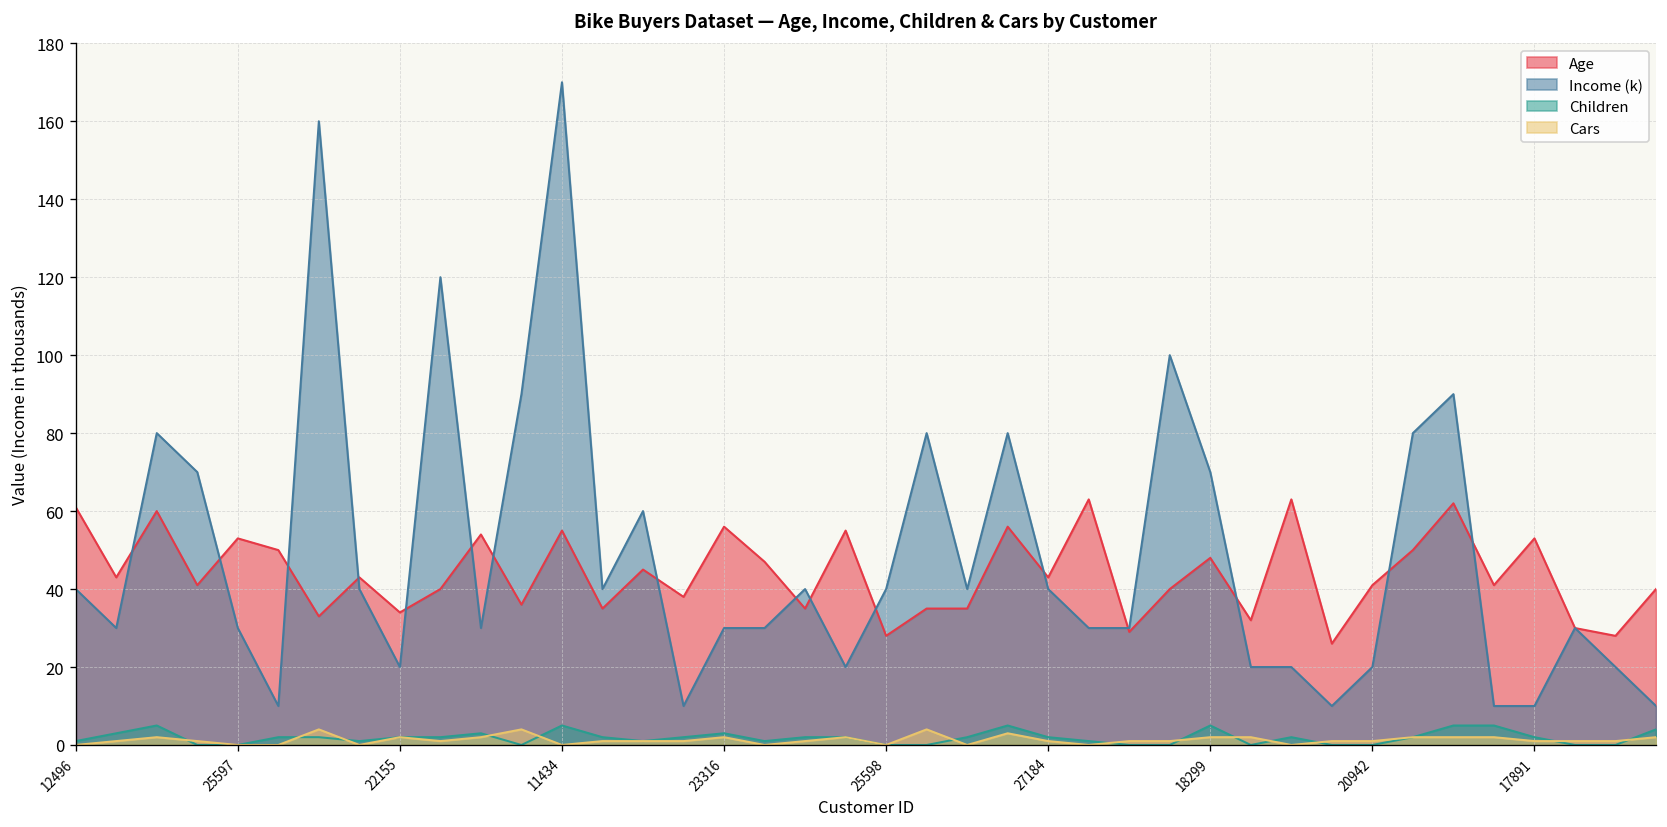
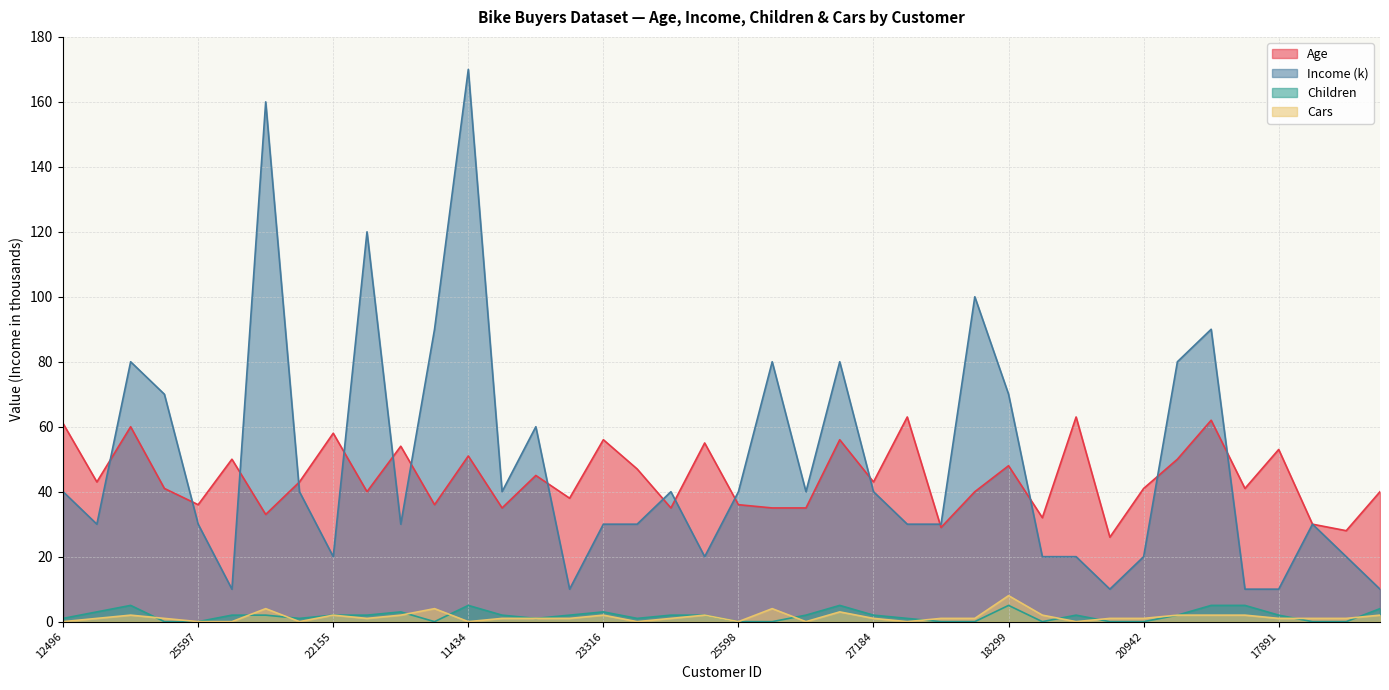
Age, 25597: 53 -> 36
Age, 22155: 34 -> 58
Age, 11434: 55 -> 51
Age, 25598: 28 -> 36
Cars, 18299: 2 -> 8
